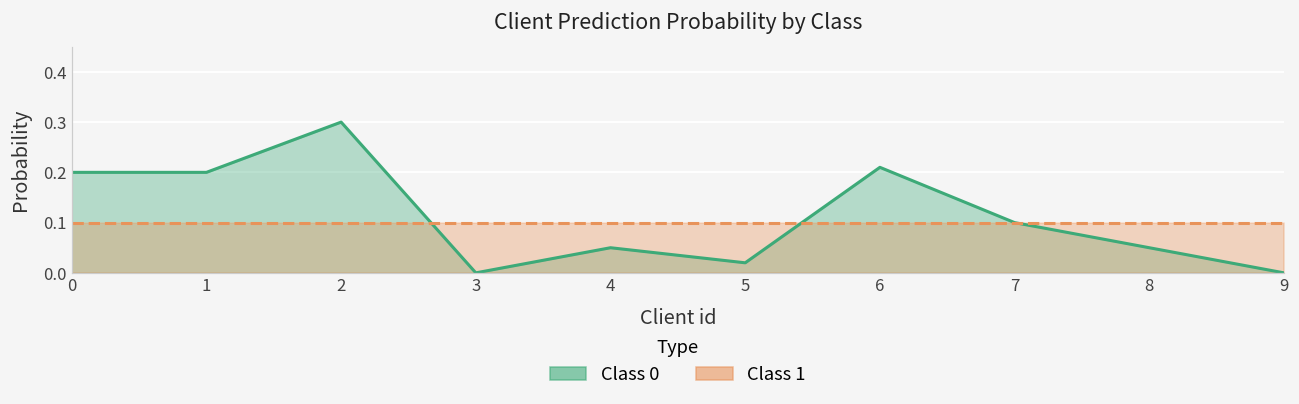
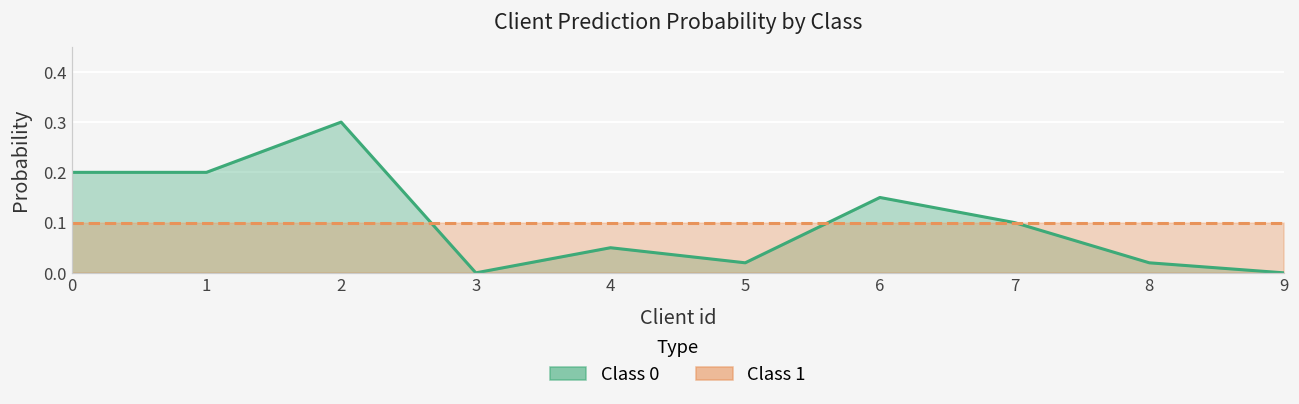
Class 0, 6: 0.21 -> 0.15
Class 0, 8: 0.05 -> 0.02
